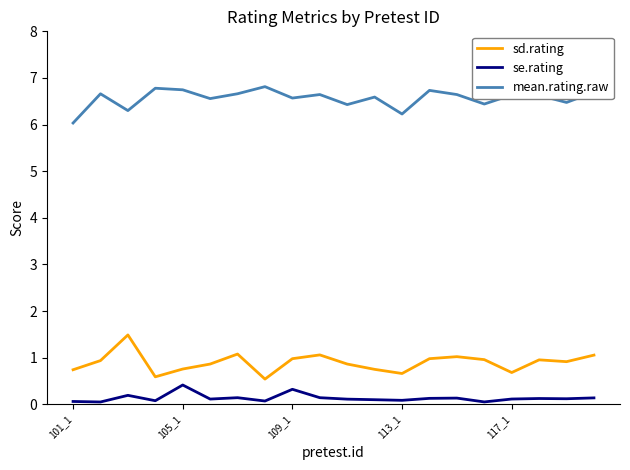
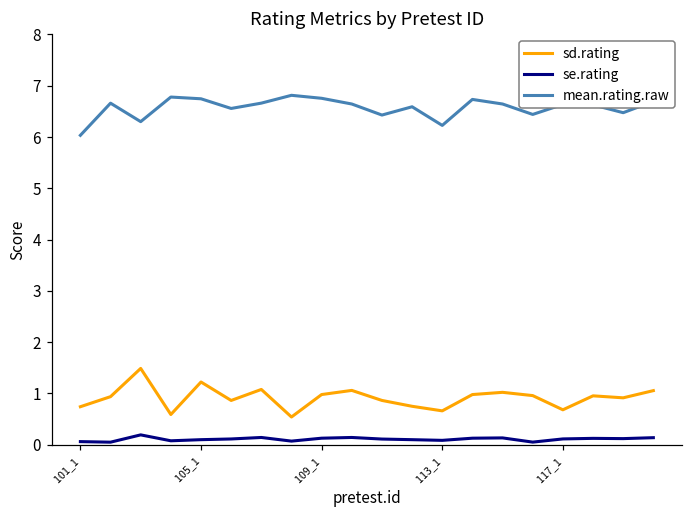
sd.rating, 105_1: 0.8 -> 1.2
se.rating, 105_1: 0.4 -> 0.1
se.rating, 109_1: 0.3 -> 0.1
mean.rating.raw, 109_1: 6.6 -> 6.8
